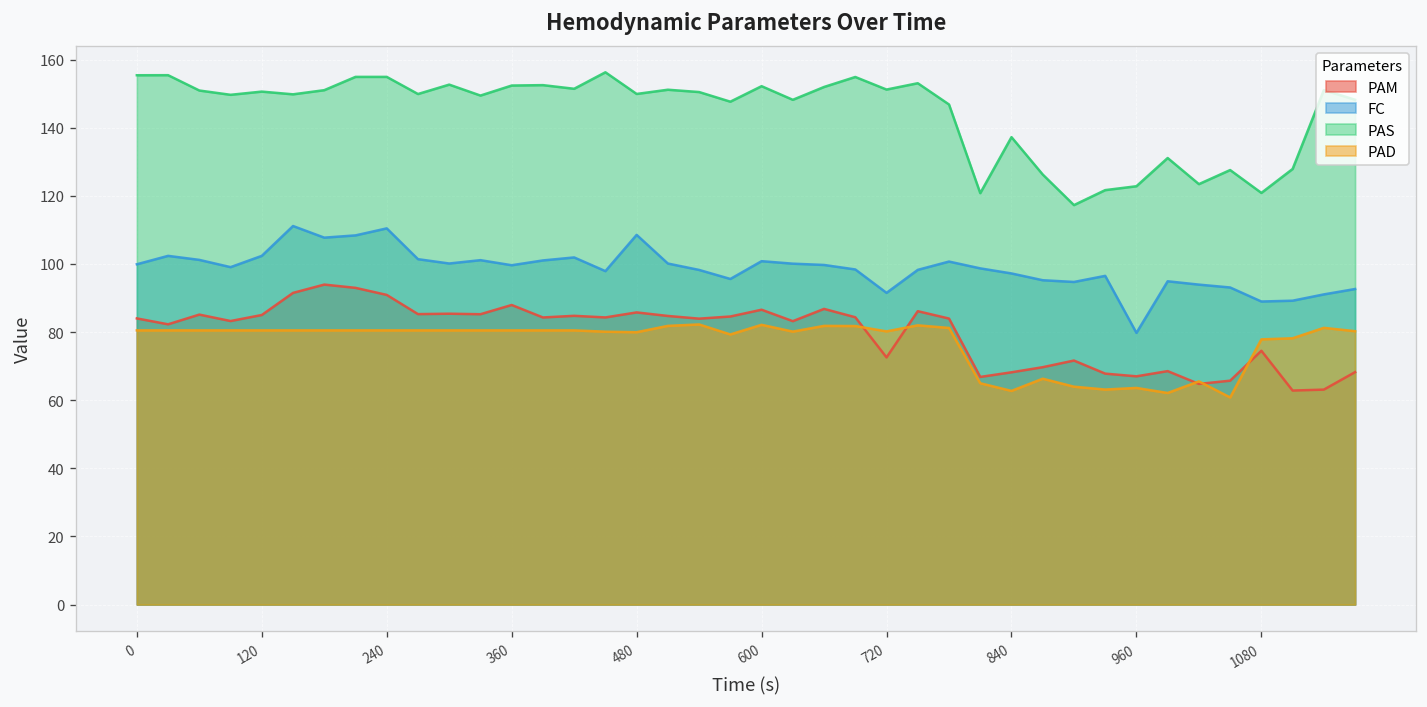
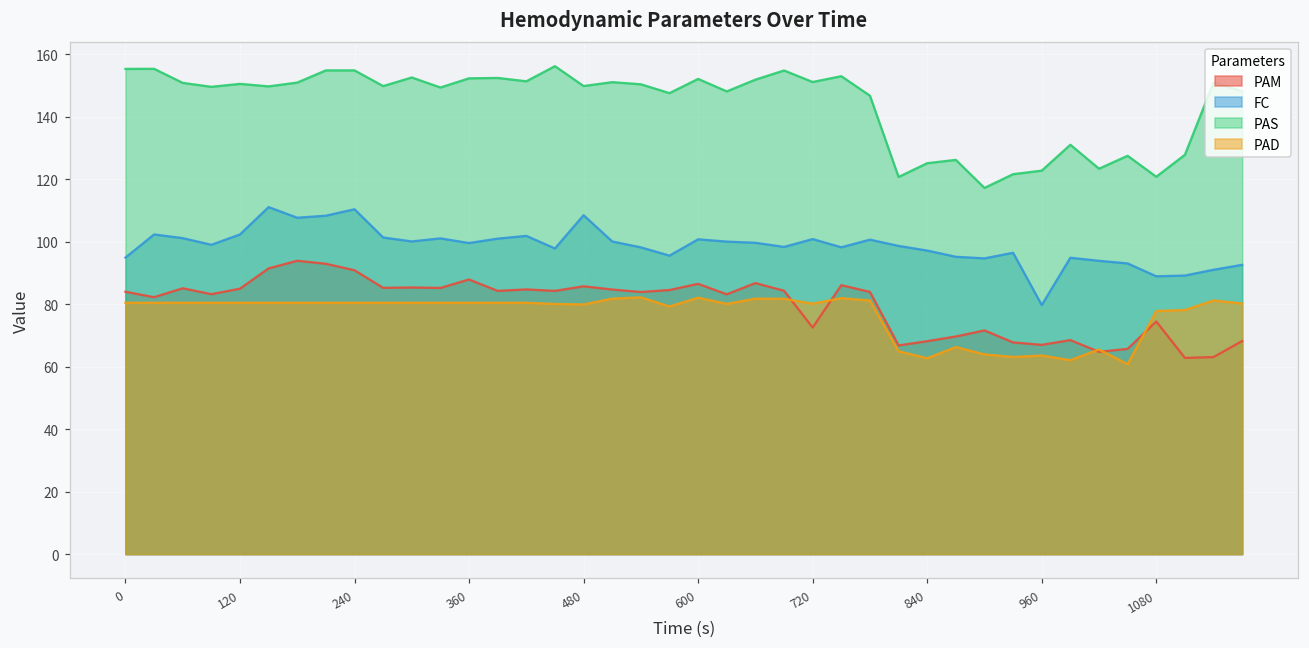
FC, 0: 100 -> 95
FC, 720: 92 -> 101
PAS, 840: 137 -> 125
